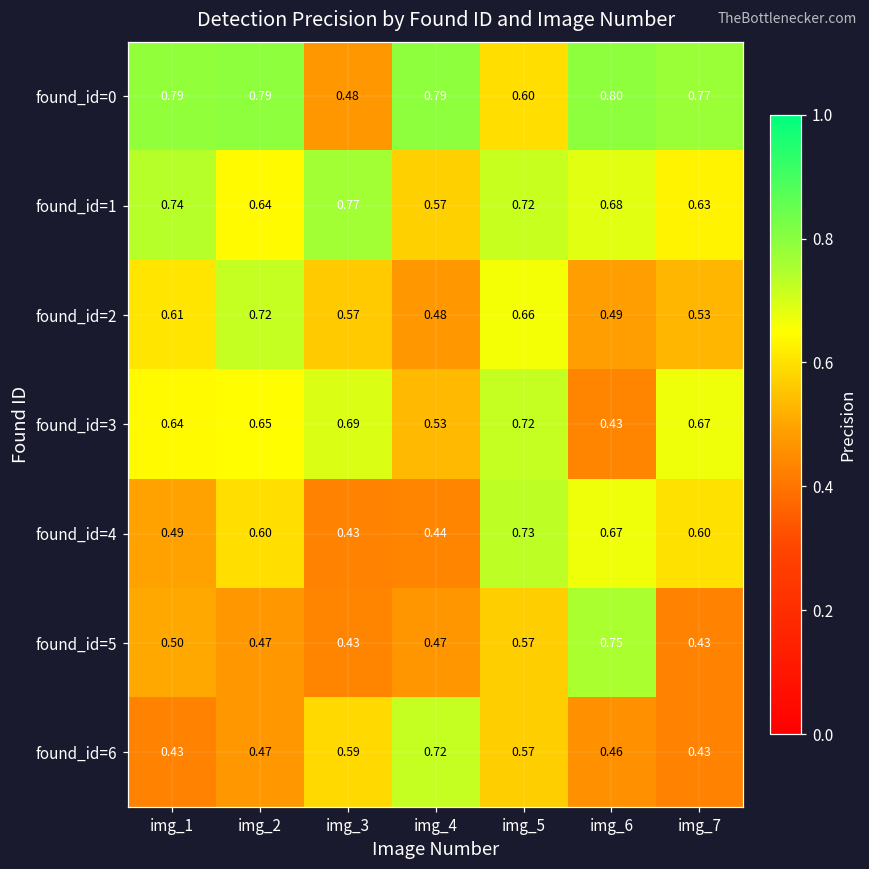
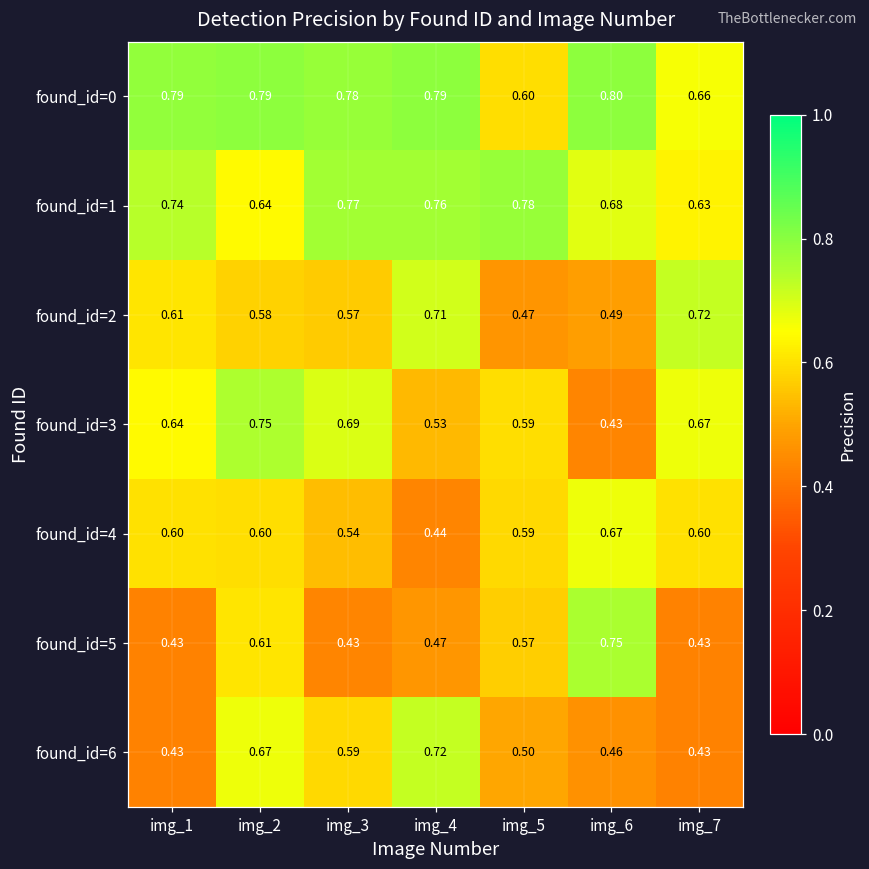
found_id=0, img_3: 0.48 -> 0.78
found_id=0, img_7: 0.77 -> 0.66
found_id=1, img_4: 0.57 -> 0.76
found_id=1, img_5: 0.72 -> 0.78
found_id=2, img_2: 0.72 -> 0.58
found_id=2, img_4: 0.48 -> 0.71
found_id=2, img_5: 0.66 -> 0.47
found_id=2, img_7: 0.53 -> 0.72
found_id=3, img_2: 0.65 -> 0.75
found_id=3, img_5: 0.72 -> 0.59
found_id=4, img_1: 0.49 -> 0.60
found_id=4, img_3: 0.43 -> 0.54
found_id=4, img_5: 0.73 -> 0.59
found_id=5, img_1: 0.50 -> 0.43
found_id=5, img_2: 0.47 -> 0.61
found_id=6, img_2: 0.47 -> 0.67
found_id=6, img_5: 0.57 -> 0.50
